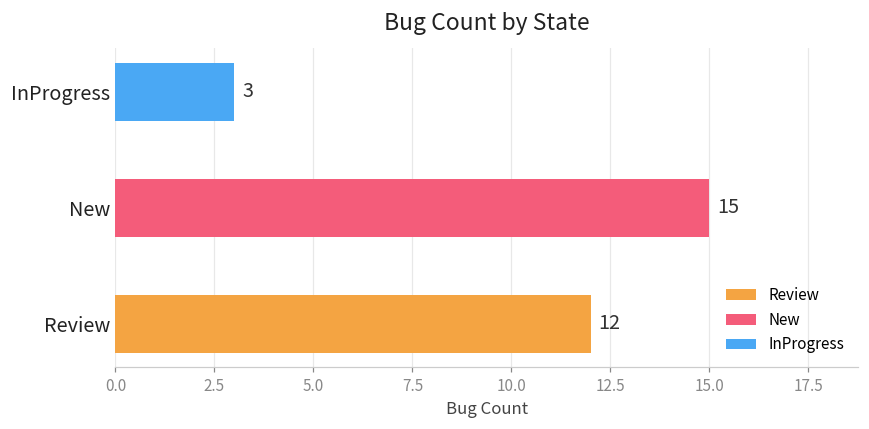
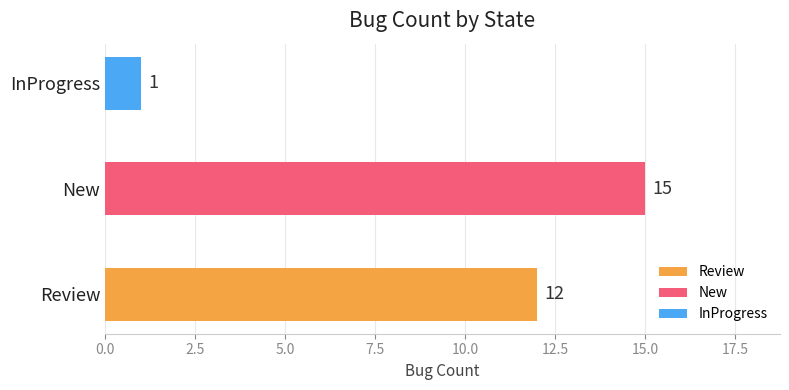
InProgress: 3 -> 1
